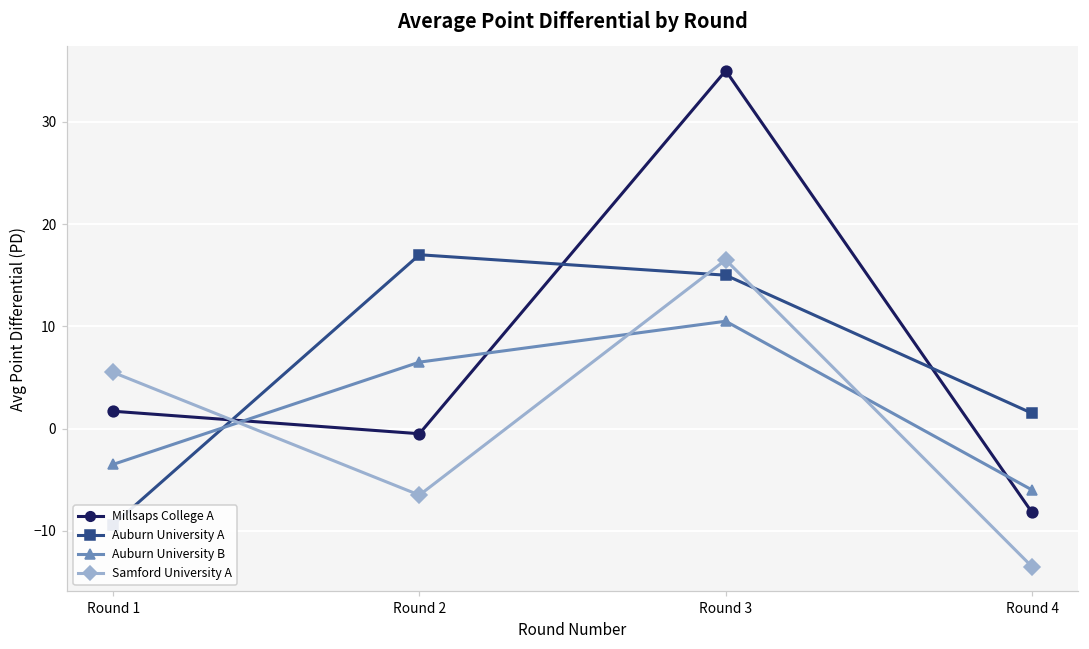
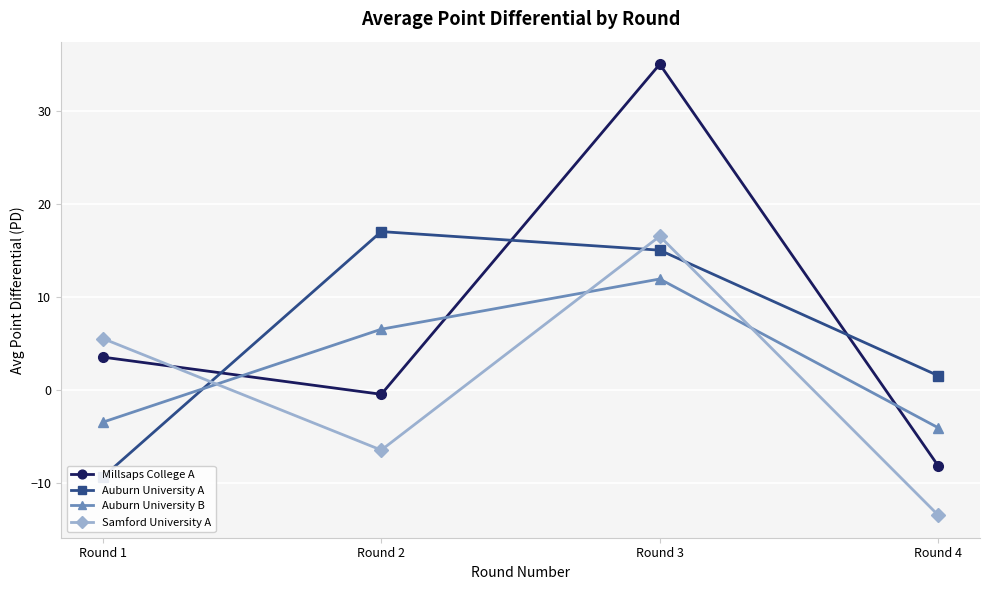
Millsaps College A, Round 1: 2 -> 4
Auburn University B, Round 3: 11 -> 12
Auburn University B, Round 4: -6 -> -4
